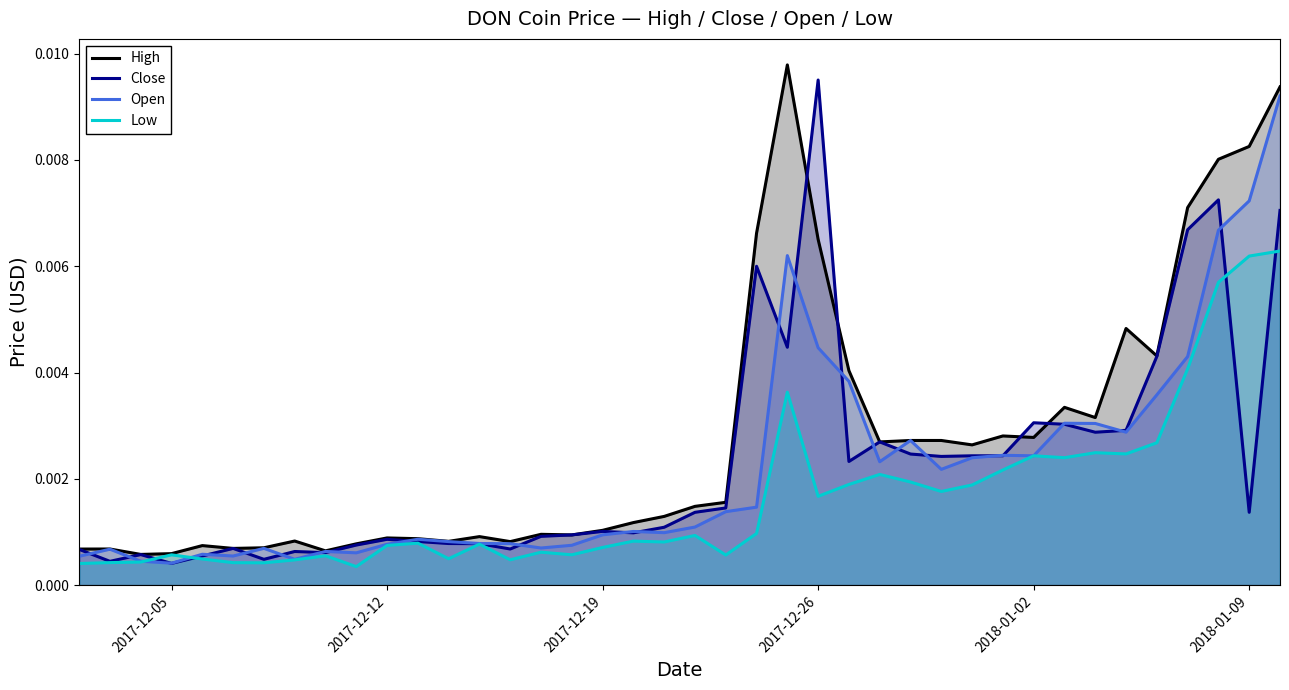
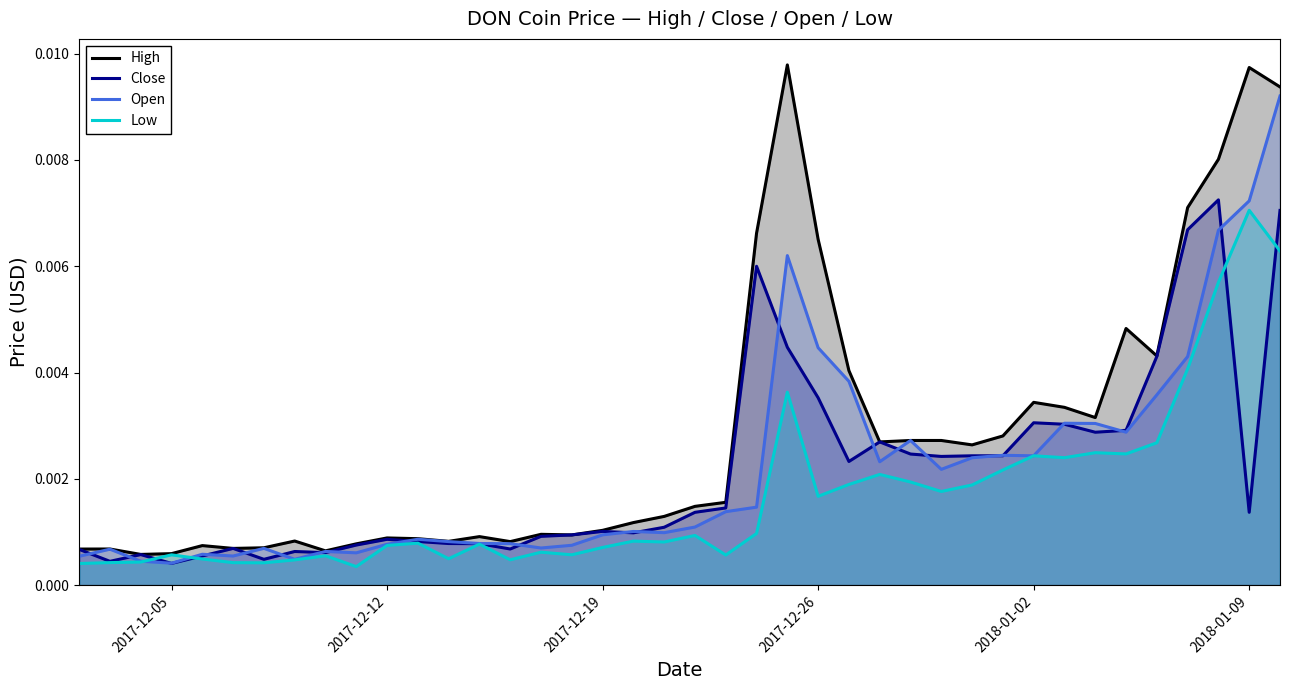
Close, 2017-12-26: 0.0095 -> 0.0035
High, 2018-01-02: 0.0028 -> 0.0034
High, 2018-01-09: 0.0083 -> 0.0097
Low, 2018-01-09: 0.0062 -> 0.0071
